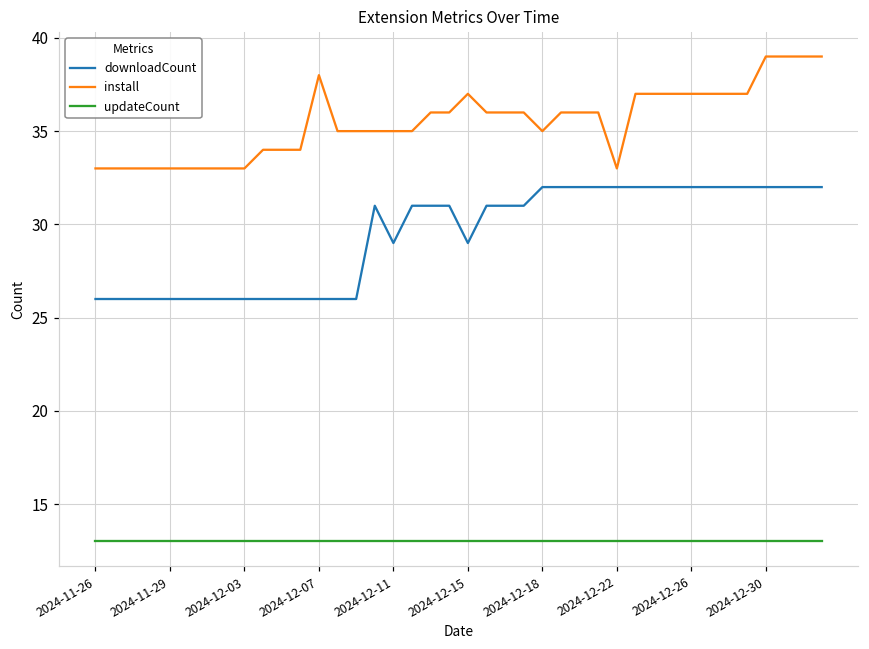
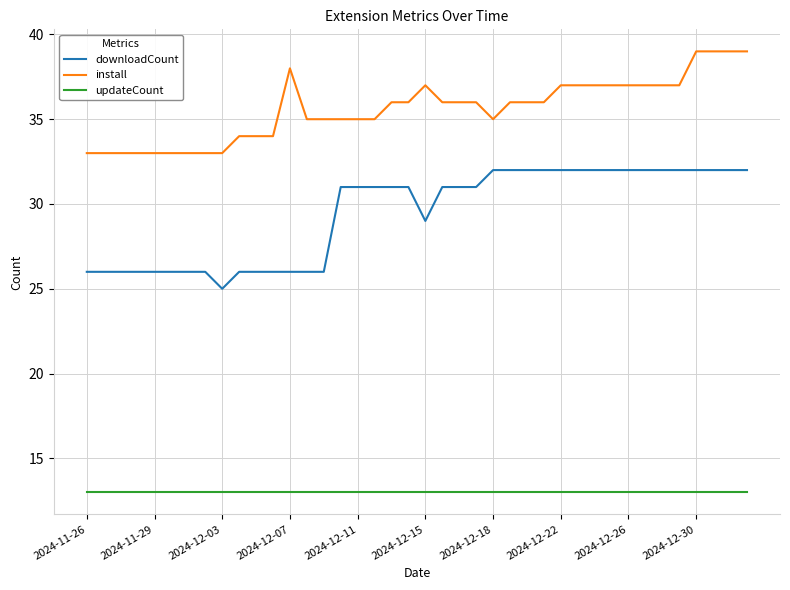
downloadCount, 2024-12-03: 26 -> 25
downloadCount, 2024-12-11: 29 -> 31
install, 2024-12-22: 33 -> 37
